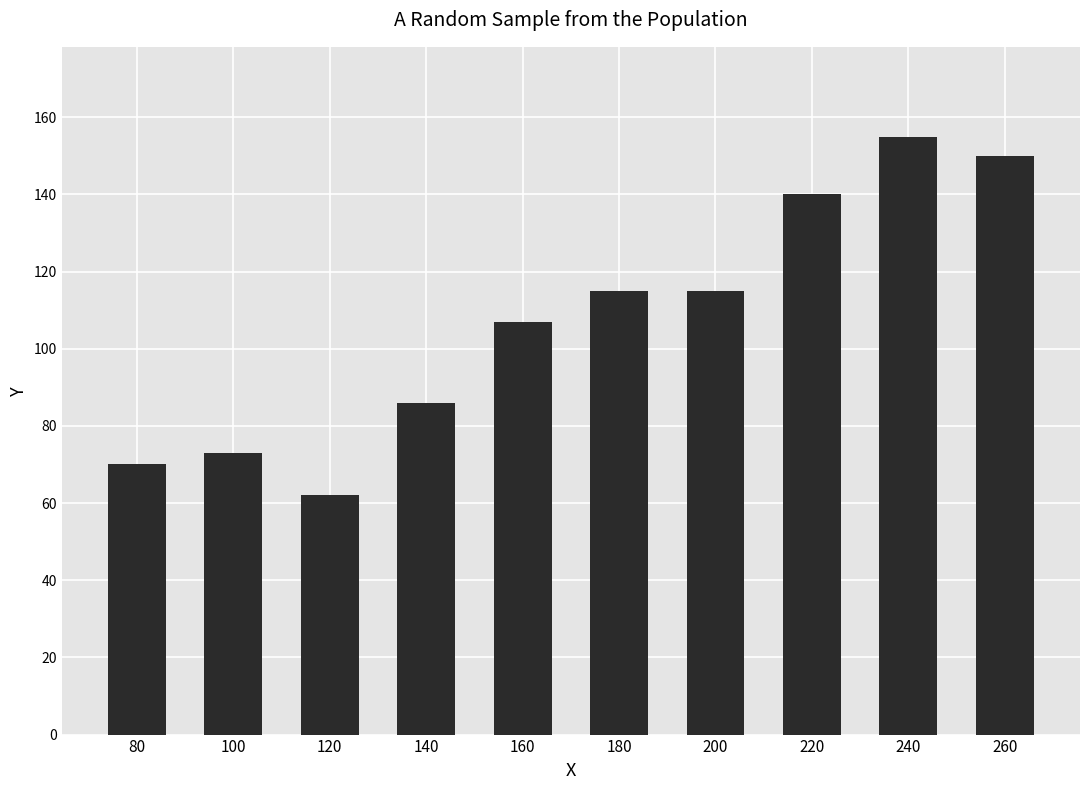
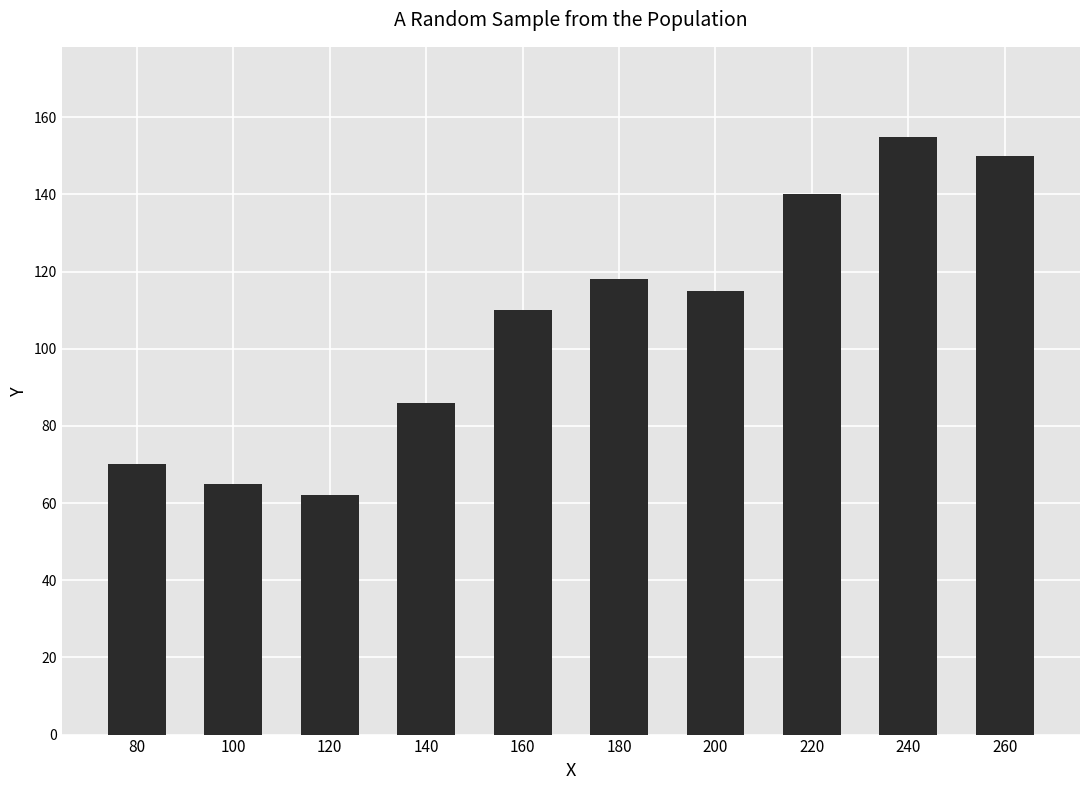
100: 73 -> 65
160: 107 -> 110
180: 115 -> 118
